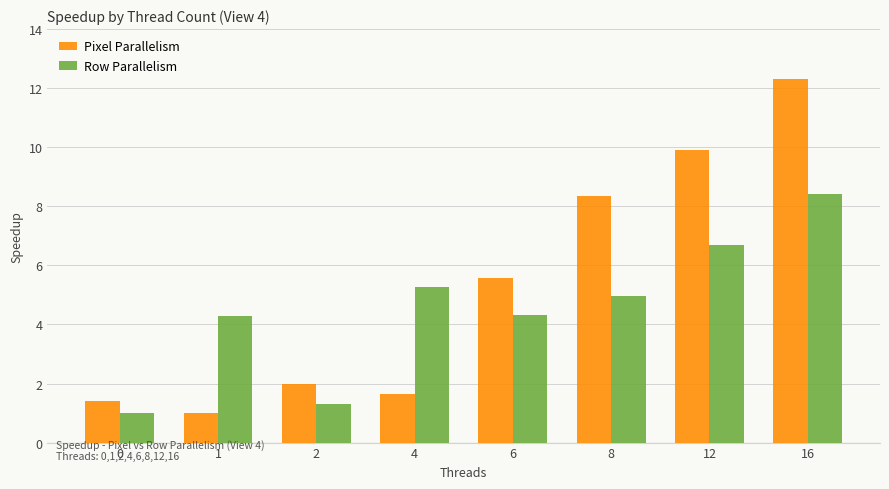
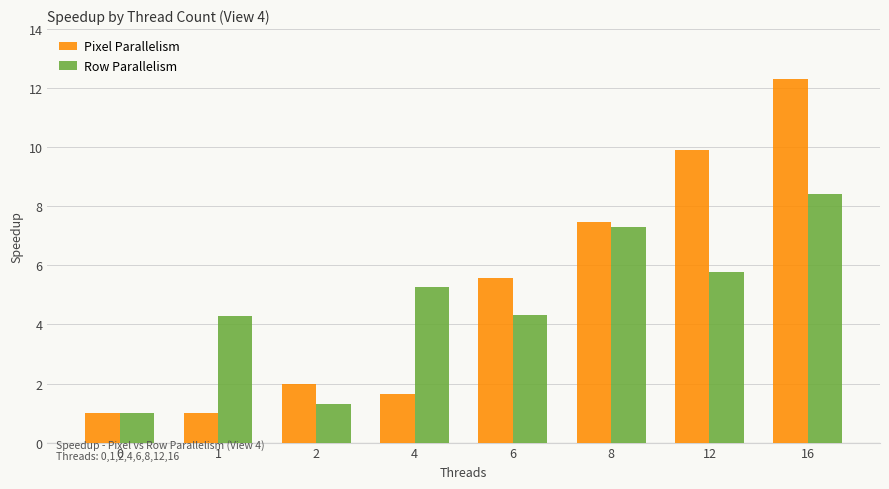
Pixel Parallelism, 0: 1.4 -> 1.0
Pixel Parallelism, 8: 8.4 -> 7.5
Row Parallelism, 8: 5.0 -> 7.3
Row Parallelism, 12: 6.7 -> 5.8
